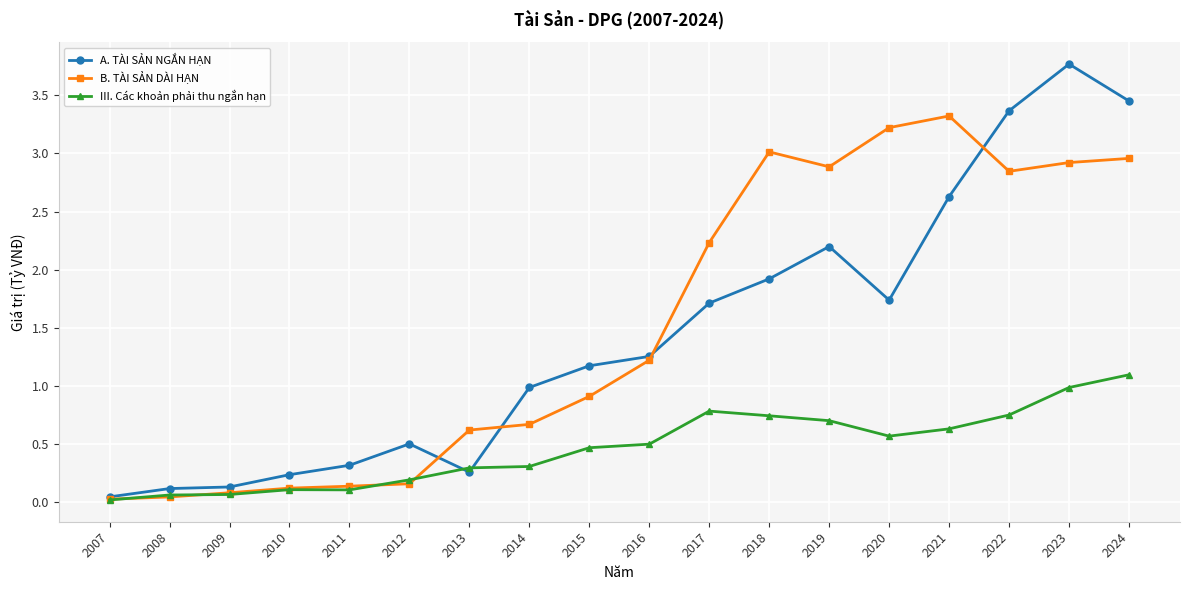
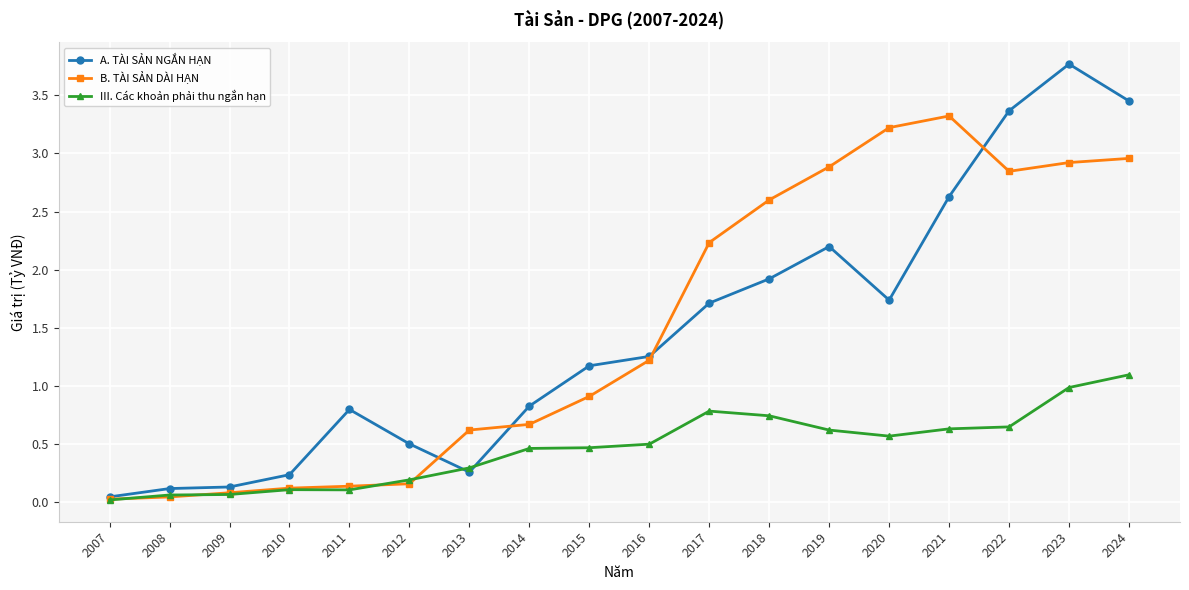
A. TÀI SẢN NGẮN HẠN, 2011: 0.32 -> 0.80
A. TÀI SẢN NGẮN HẠN, 2014: 0.99 -> 0.83
III. Các khoản phải thu ngắn hạn, 2014: 0.31 -> 0.46
B. TÀI SẢN DÀI HẠN, 2018: 3.01 -> 2.60
III. Các khoản phải thu ngắn hạn, 2019: 0.70 -> 0.62
III. Các khoản phải thu ngắn hạn, 2022: 0.75 -> 0.65
